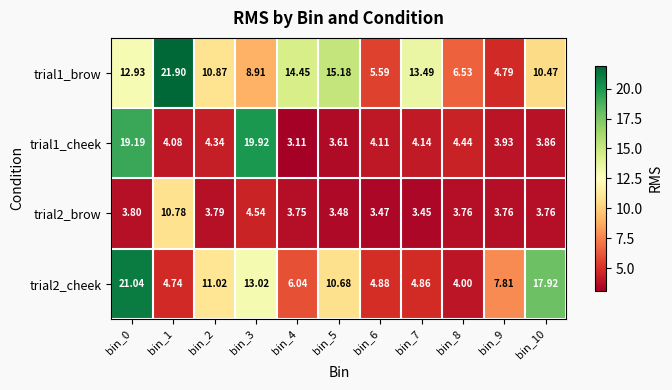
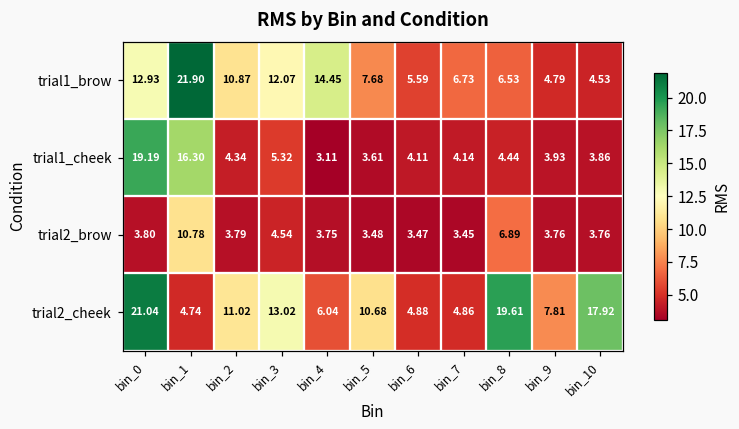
trial1_brow, bin_3: 8.91 -> 12.07
trial1_brow, bin_5: 15.18 -> 7.68
trial1_brow, bin_7: 13.49 -> 6.73
trial1_brow, bin_10: 10.47 -> 4.53
trial1_cheek, bin_1: 4.08 -> 16.30
trial1_cheek, bin_3: 19.92 -> 5.32
trial2_brow, bin_8: 3.76 -> 6.89
trial2_cheek, bin_8: 4.00 -> 19.61
